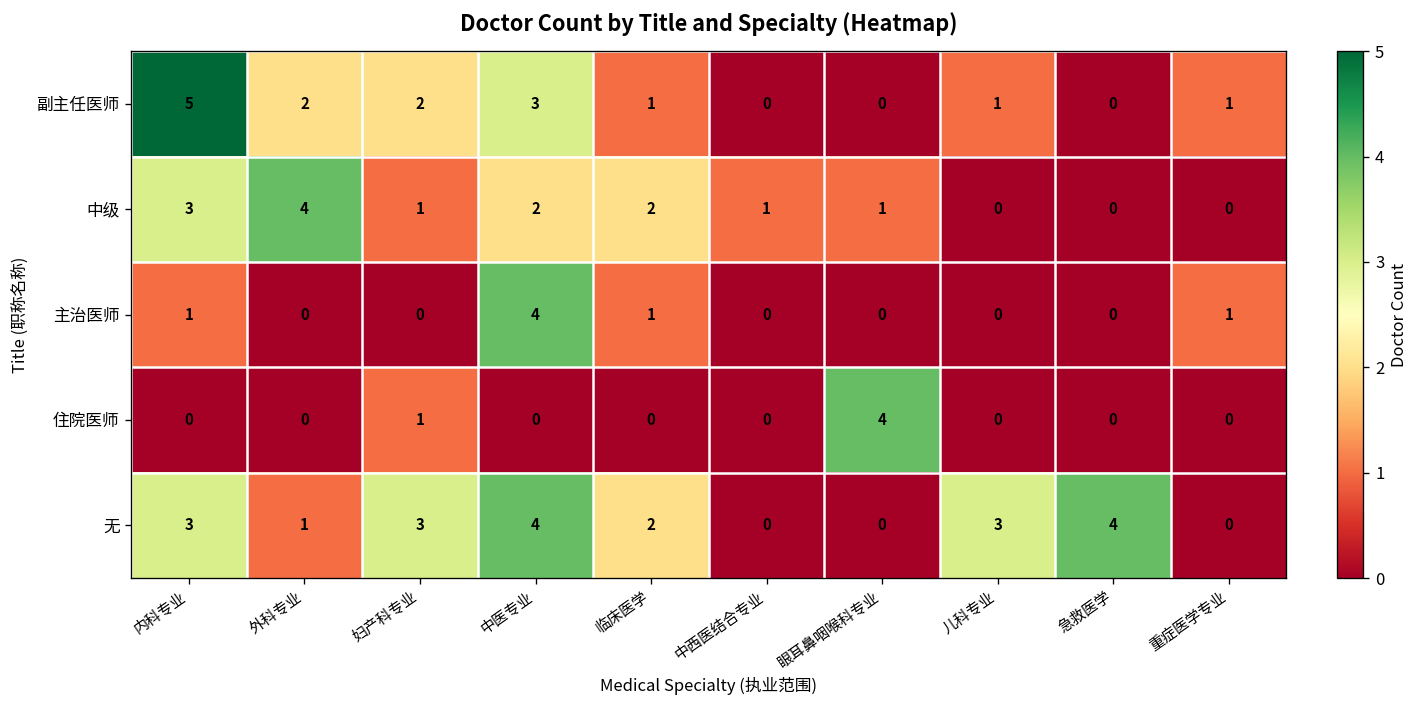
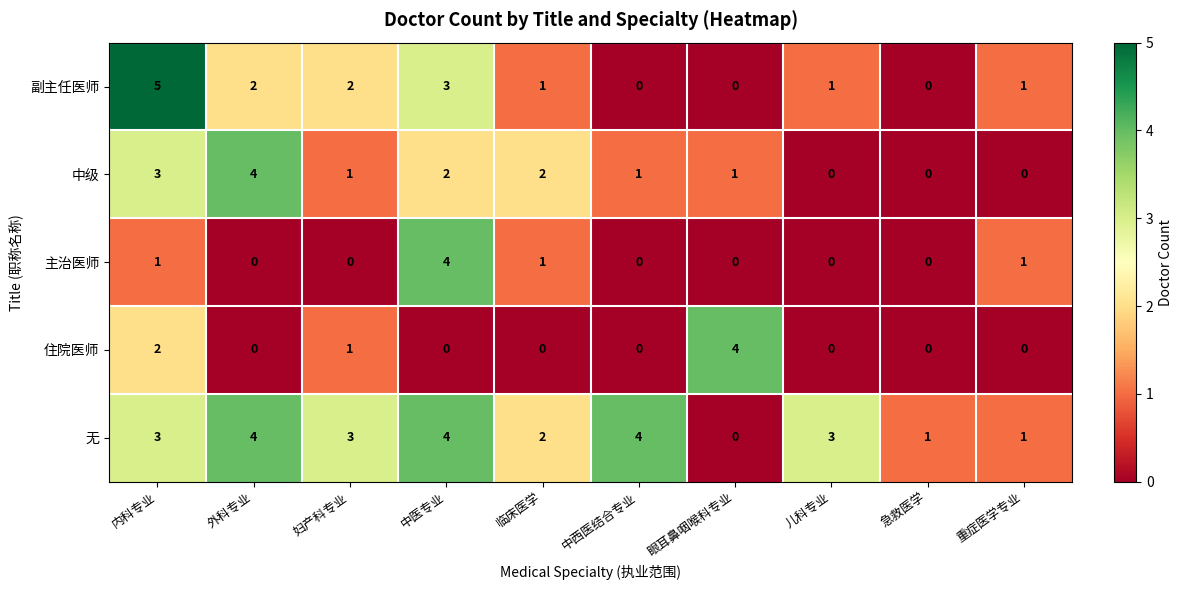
住院医师, 内科专业: 0 -> 2
无, 外科专业: 1 -> 4
无, 中西医结合专业: 0 -> 4
无, 急救医学: 4 -> 1
无, 重症医学专业: 0 -> 1
